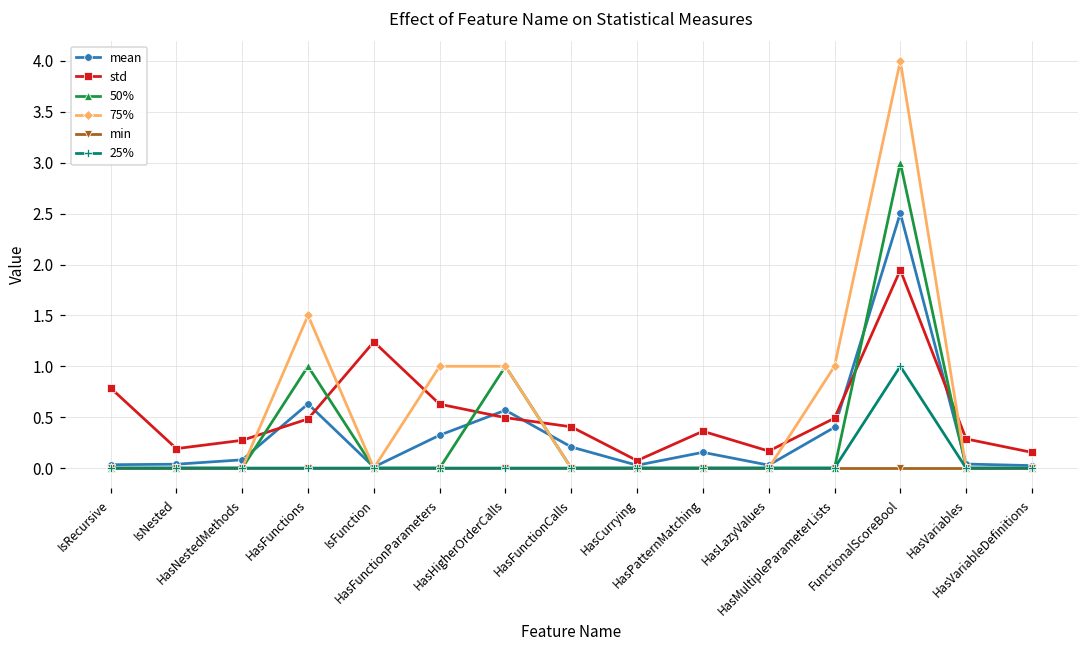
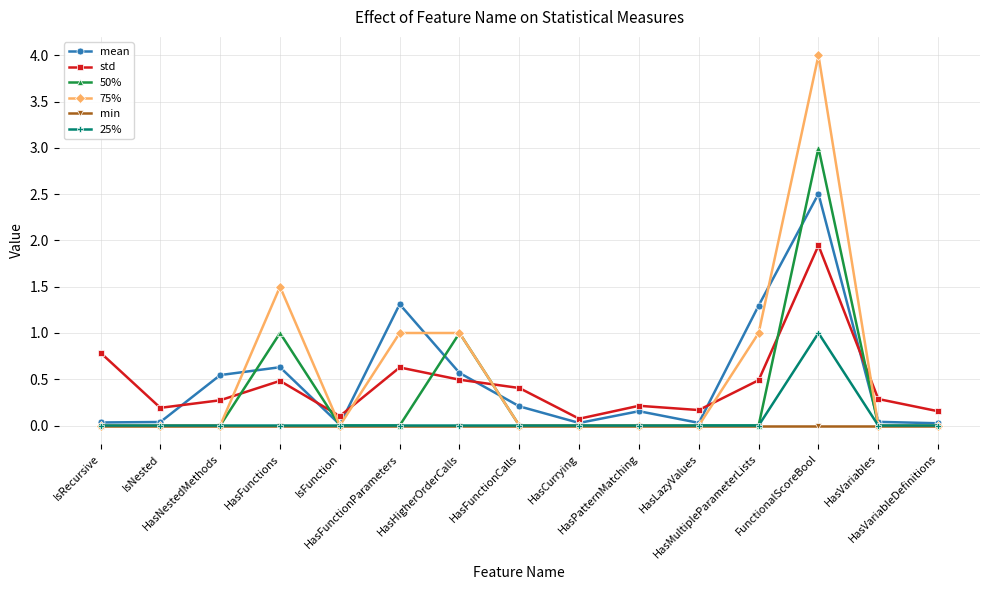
mean, HasNestedMethods: 0.1 -> 0.5
std, IsFunction: 1.2 -> 0.1
mean, HasFunctionParameters: 0.3 -> 1.3
std, HasPatternMatching: 0.4 -> 0.2
mean, HasMultipleParameterLists: 0.4 -> 1.3
